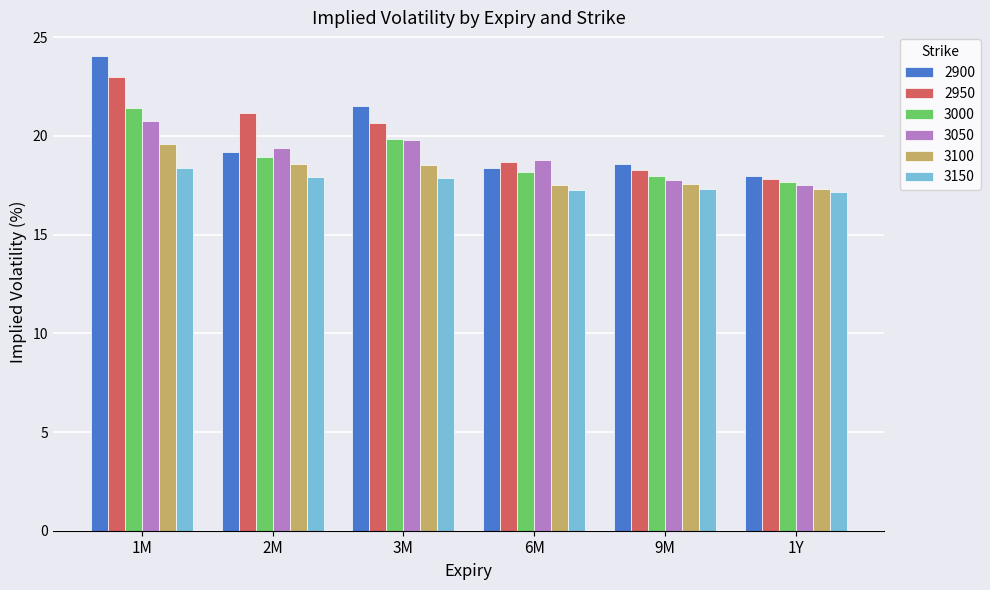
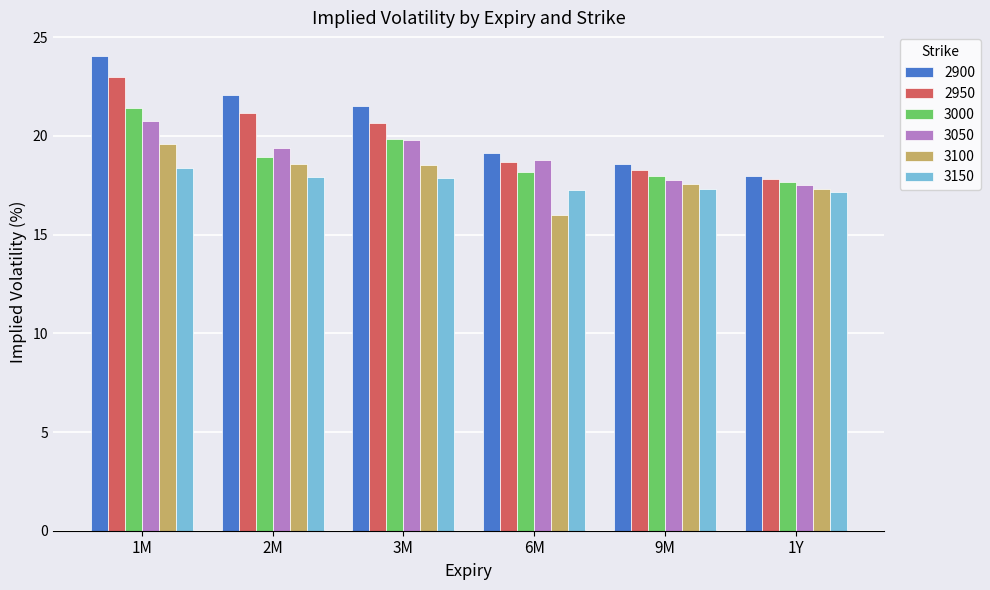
2900, 2M: 19.2 -> 22.1
2900, 6M: 18.4 -> 19.2
3100, 6M: 17.5 -> 16.0
